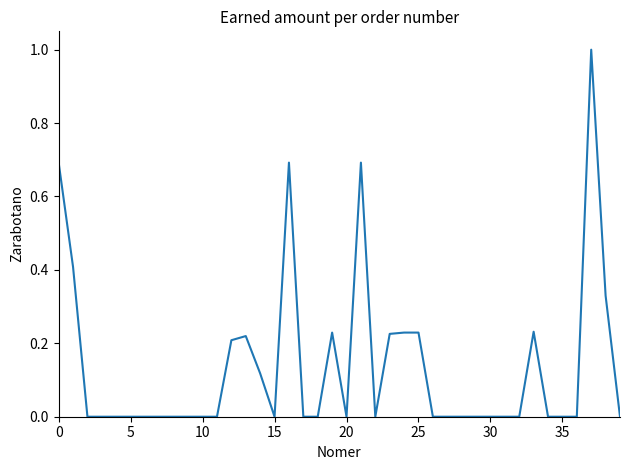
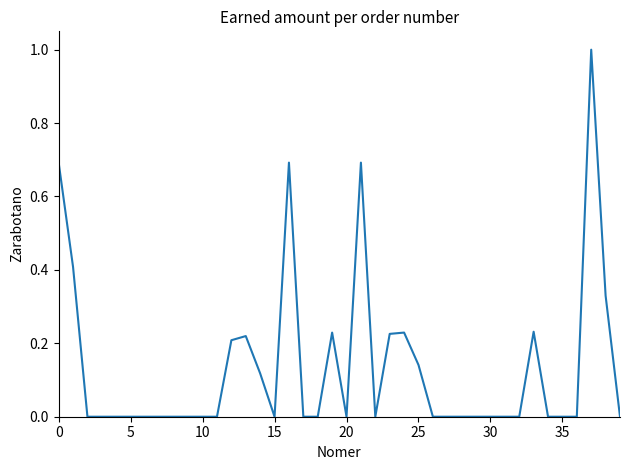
25: 0.23 -> 0.14
